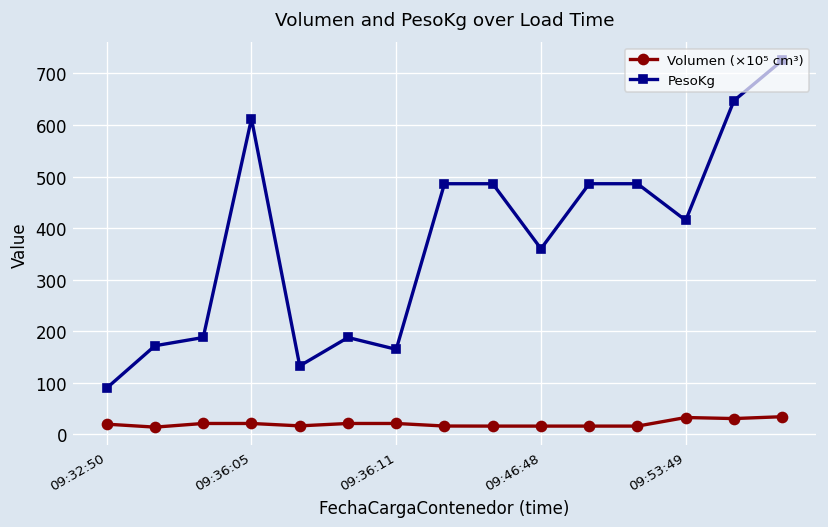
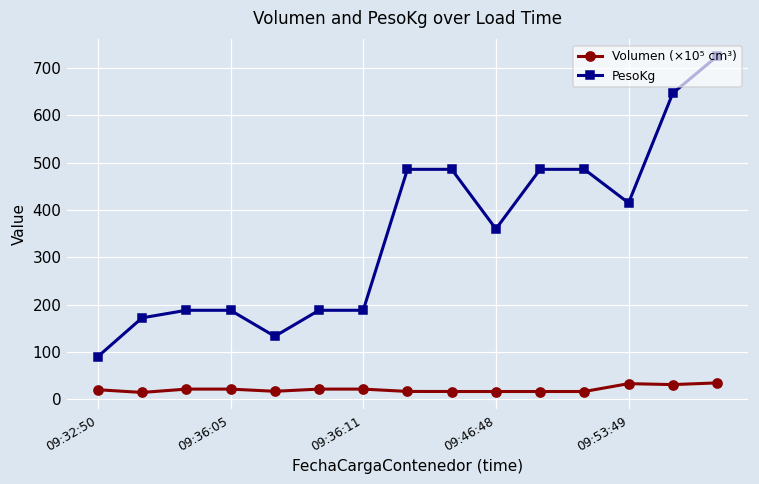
PesoKg, 09:36:05: 610 -> 190
PesoKg, 09:36:11: 170 -> 190
